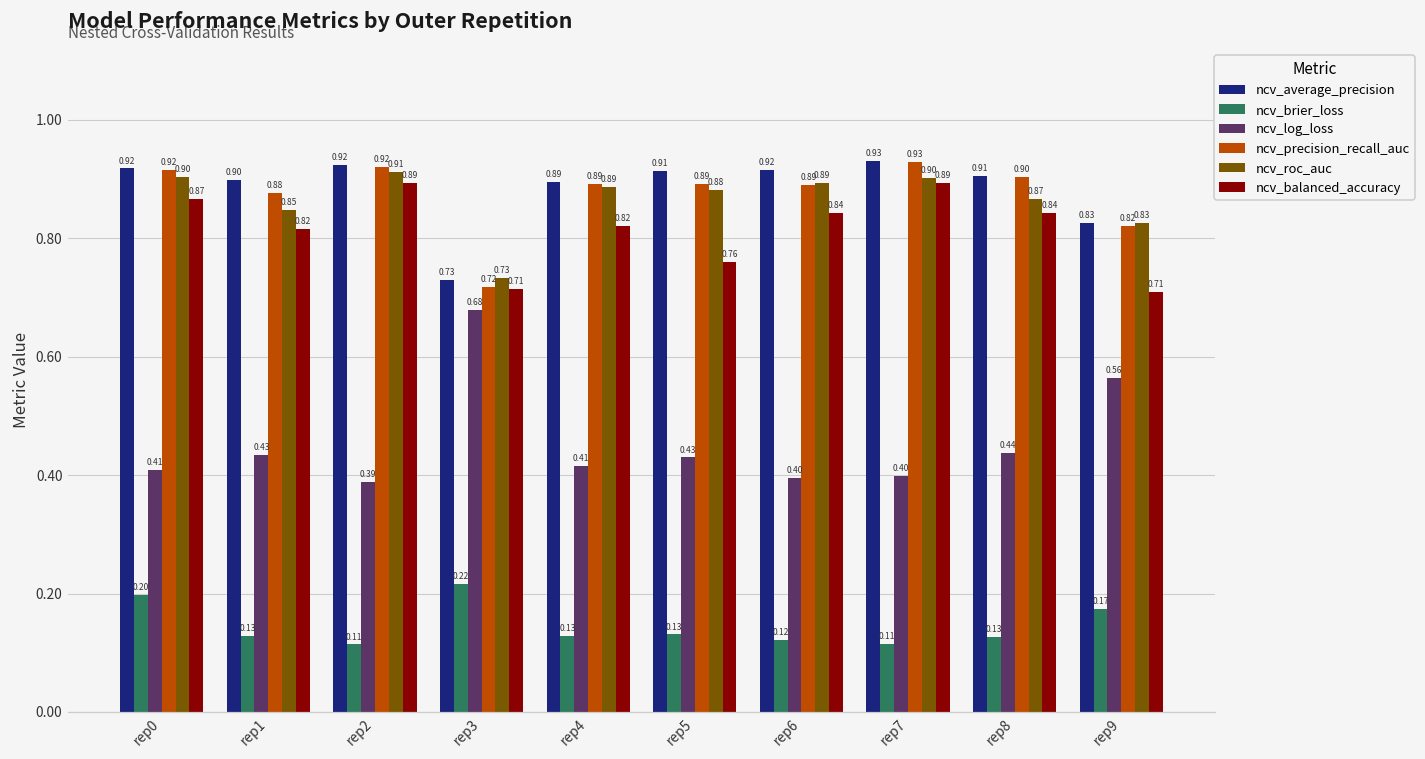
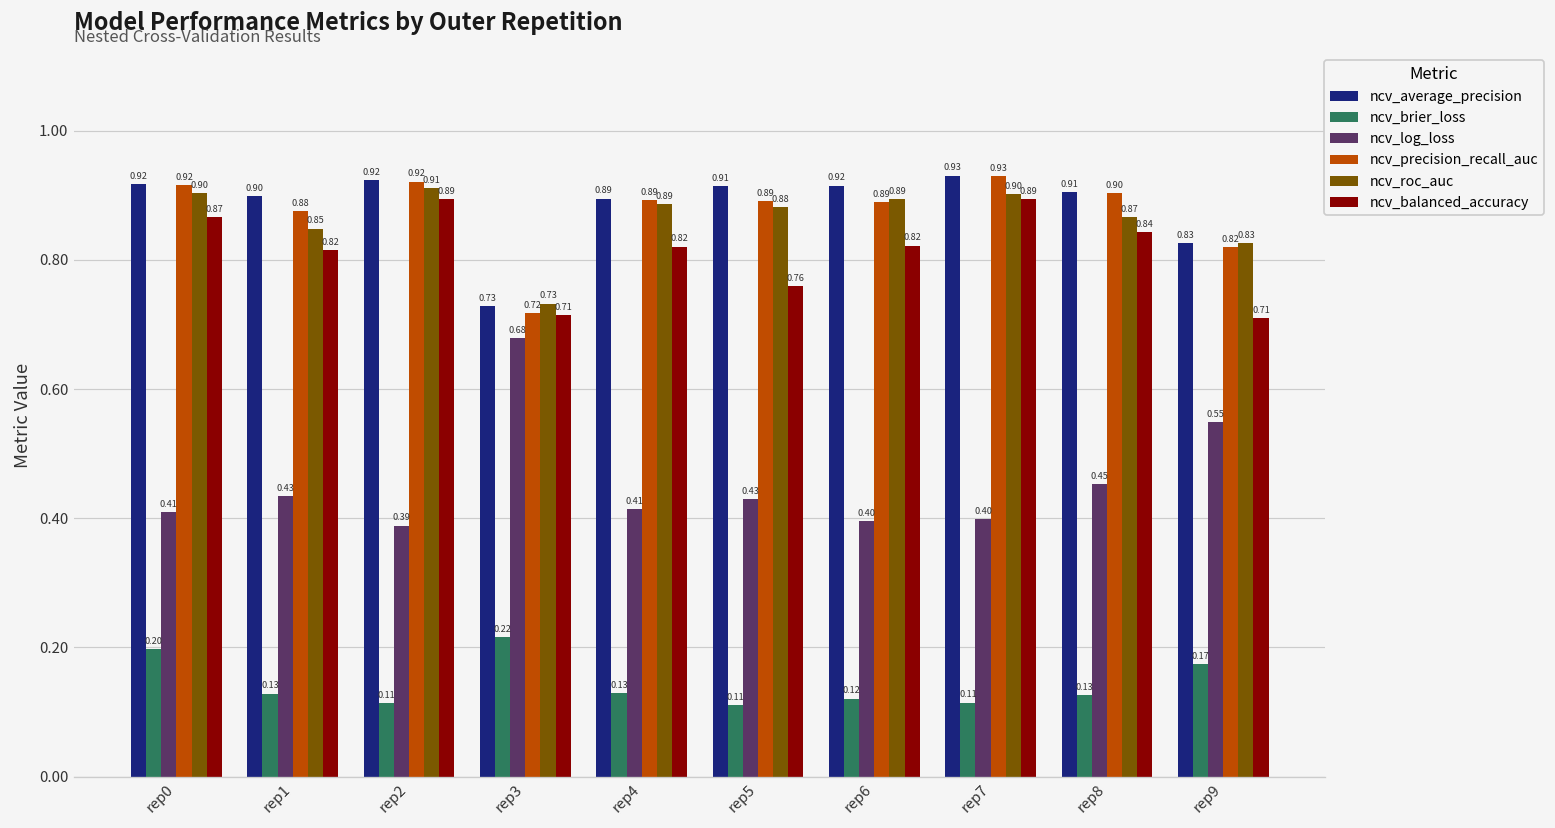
ncv_brier_loss, rep5: 0.13 -> 0.11
ncv_balanced_accuracy, rep6: 0.84 -> 0.82
ncv_log_loss, rep8: 0.44 -> 0.45
ncv_log_loss, rep9: 0.56 -> 0.55
